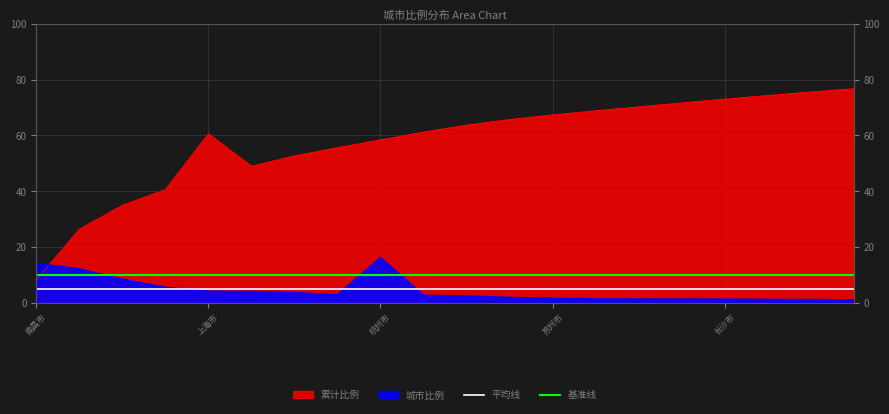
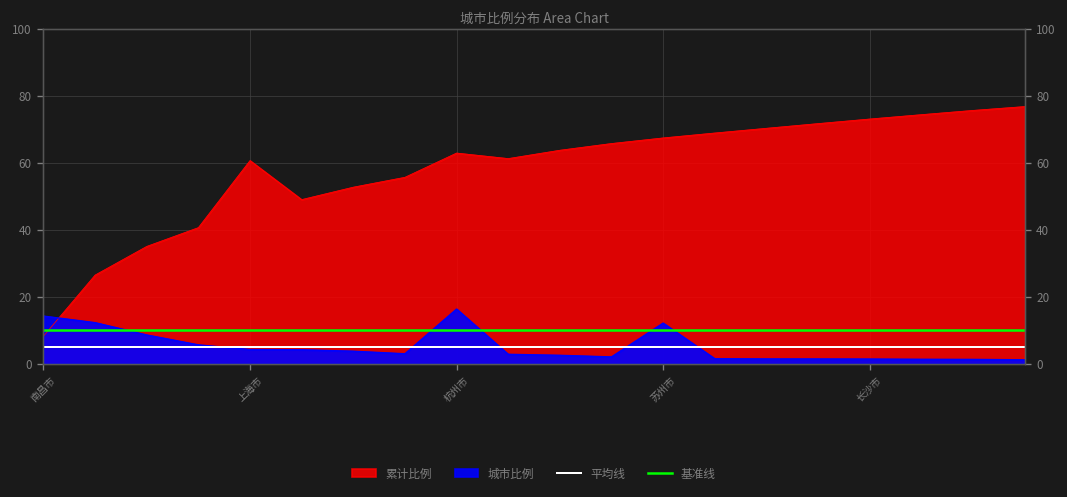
累计比例, 杭州市: 58 -> 63
城市比例, 苏州市: 2 -> 12
